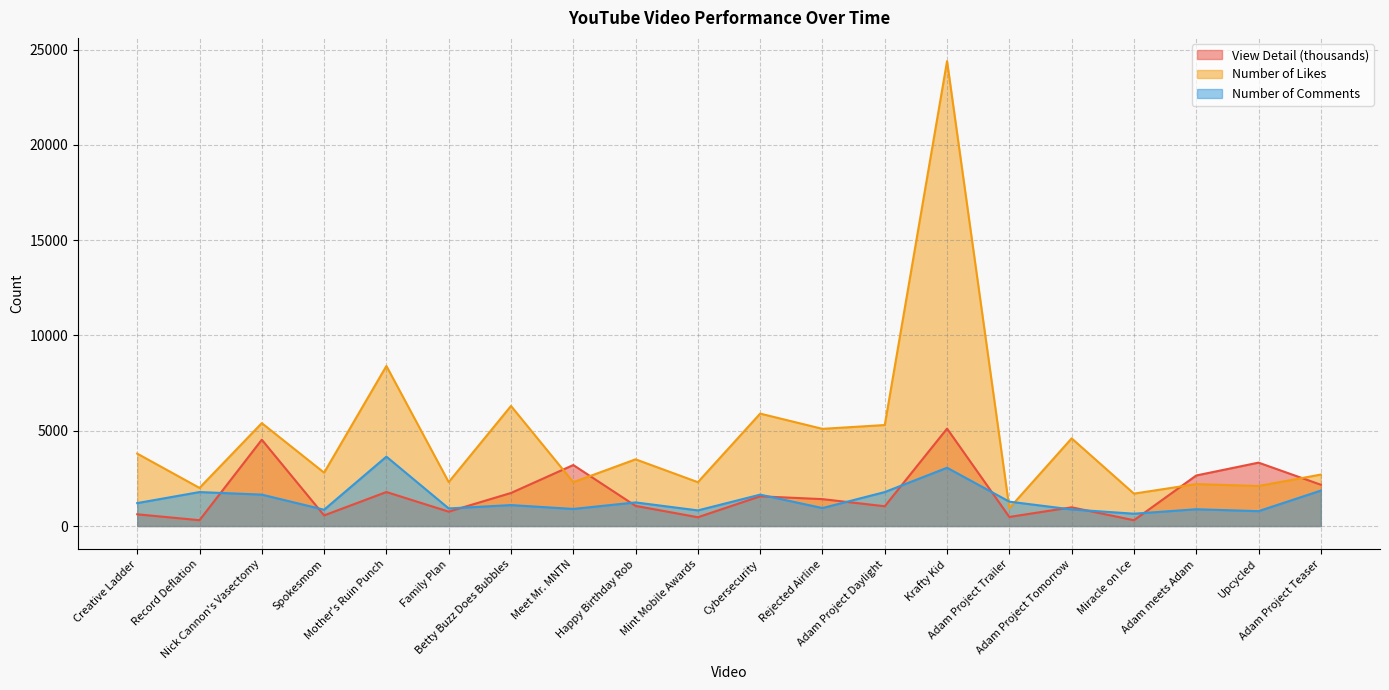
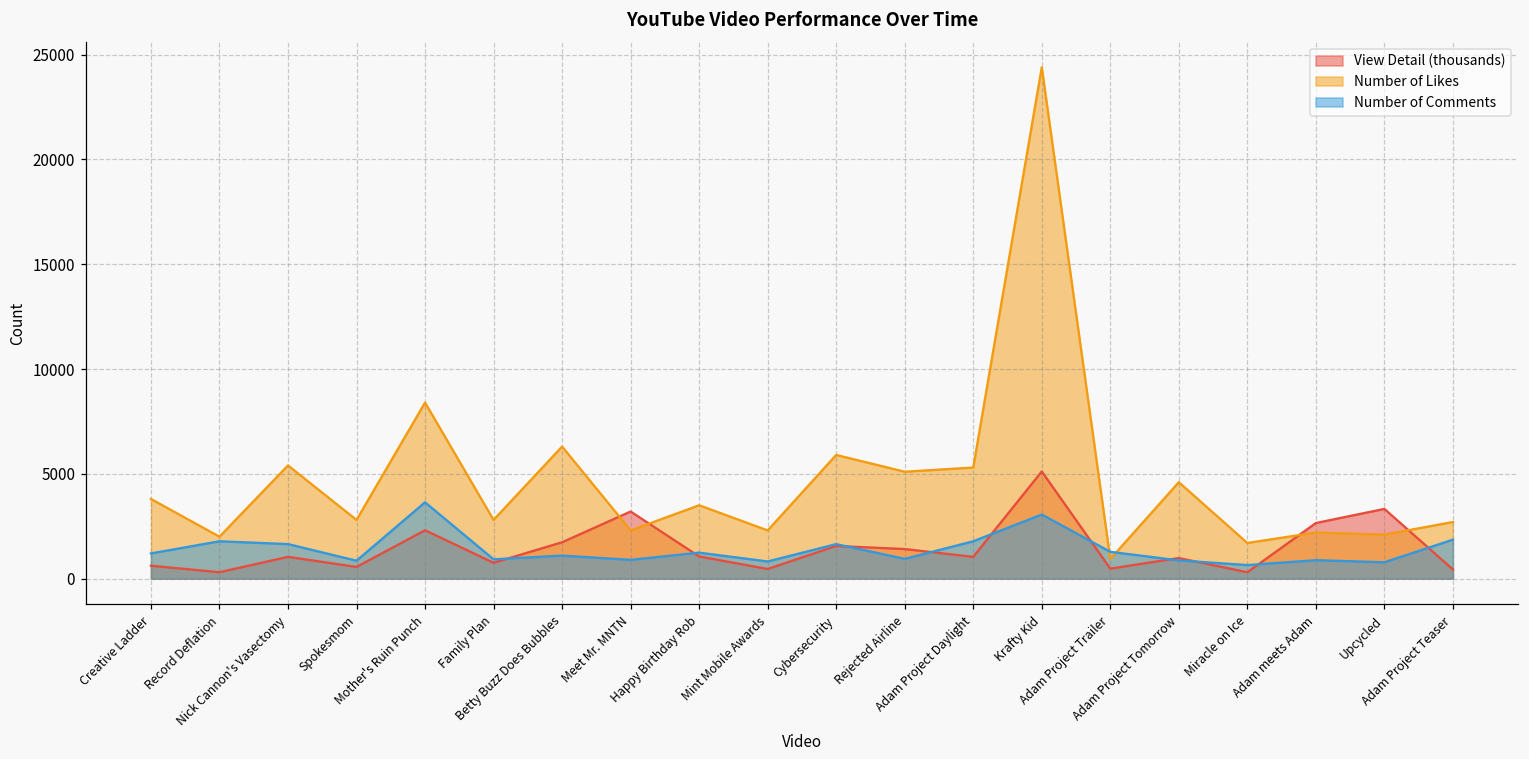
View Detail (thousands), Nick Cannon's Vasectomy: 4500 -> 1000
View Detail (thousands), Mother's Ruin Punch: 1800 -> 2300
Number of Likes, Family Plan: 2300 -> 2800
View Detail (thousands), Adam Project Teaser: 2200 -> 400
